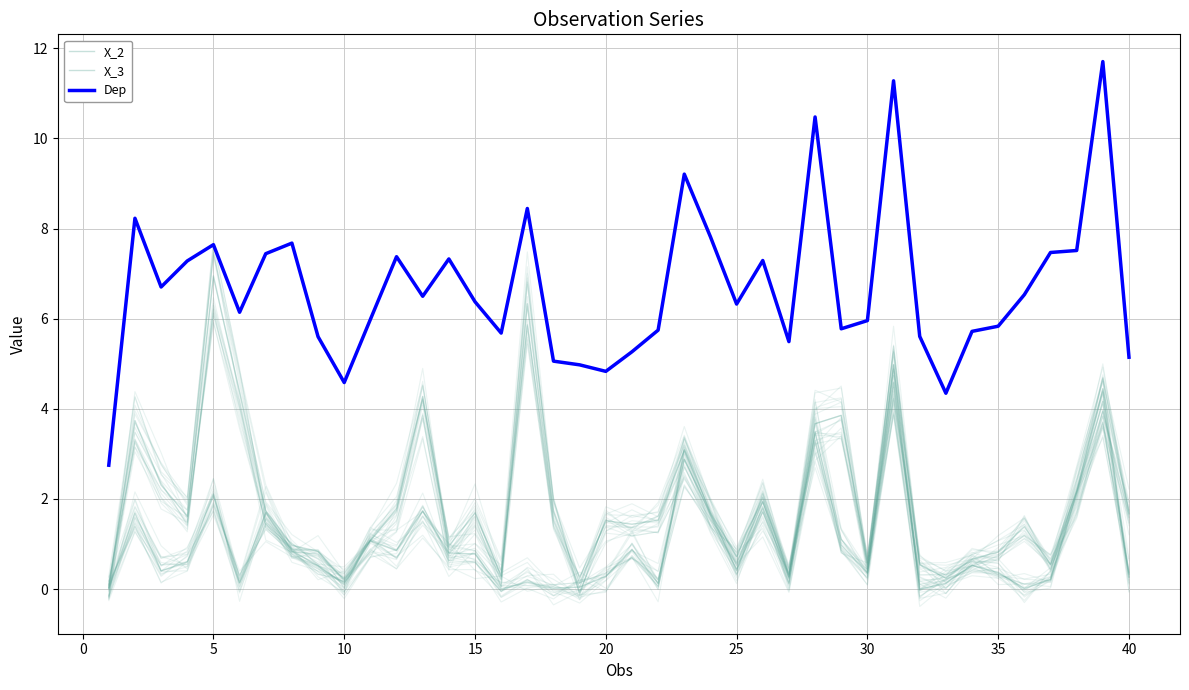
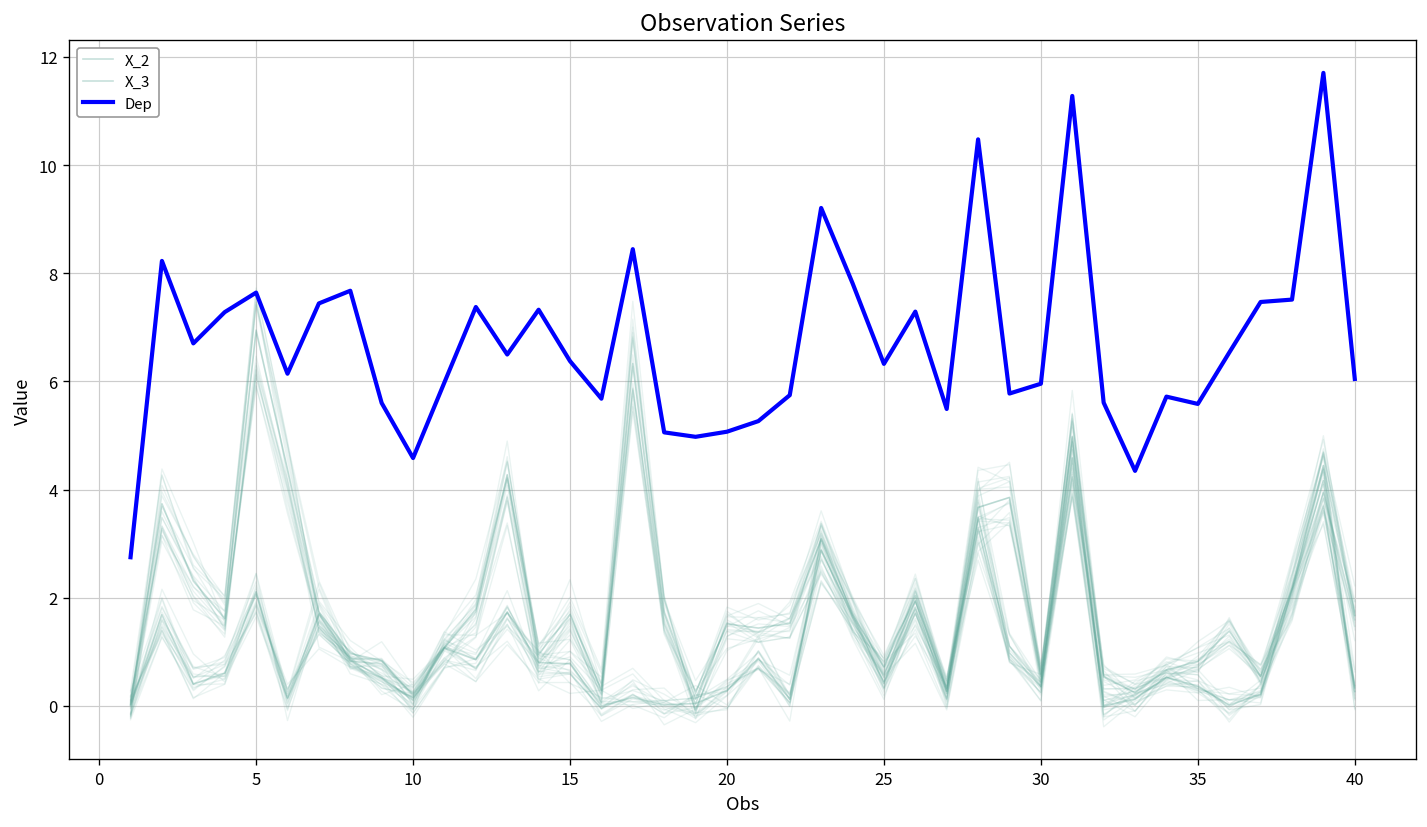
Dep, 20: 4.8 -> 5.1
Dep, 35: 5.8 -> 5.6
Dep, 40: 5.1 -> 6.0
